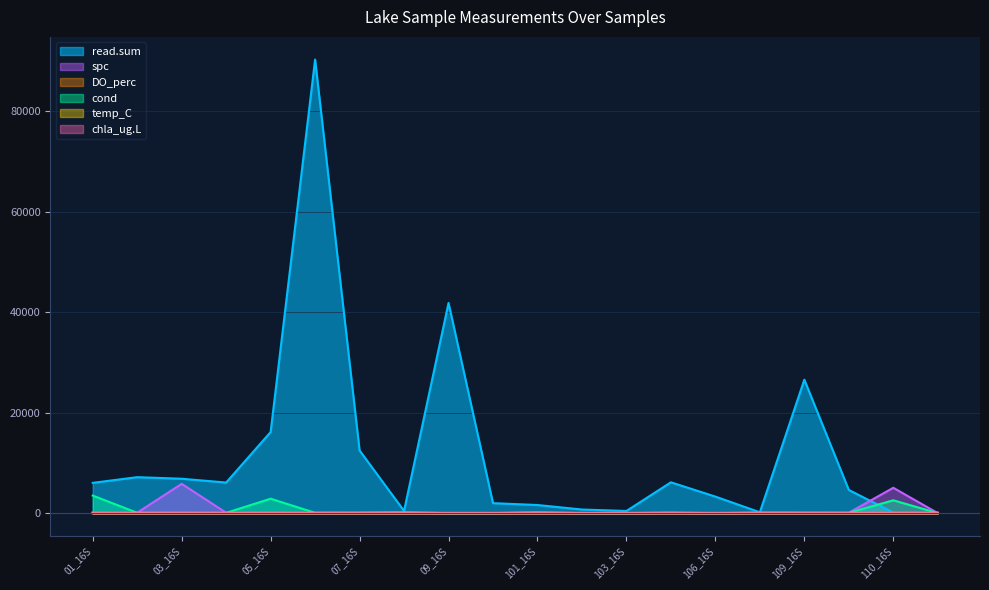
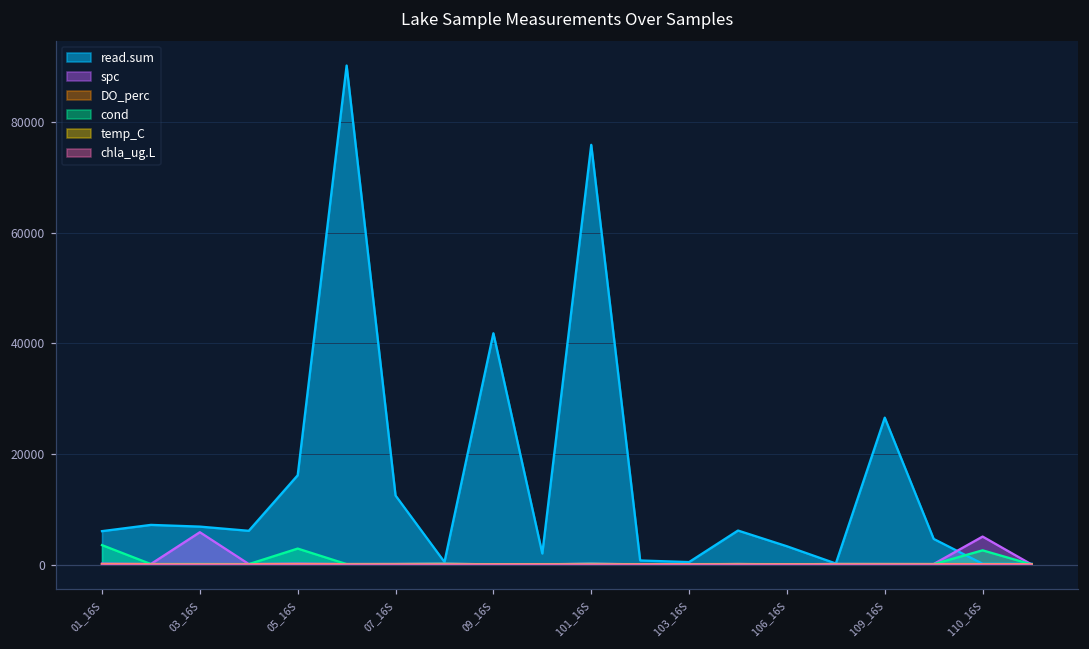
read.sum, 101_16S: 2000 -> 76000
